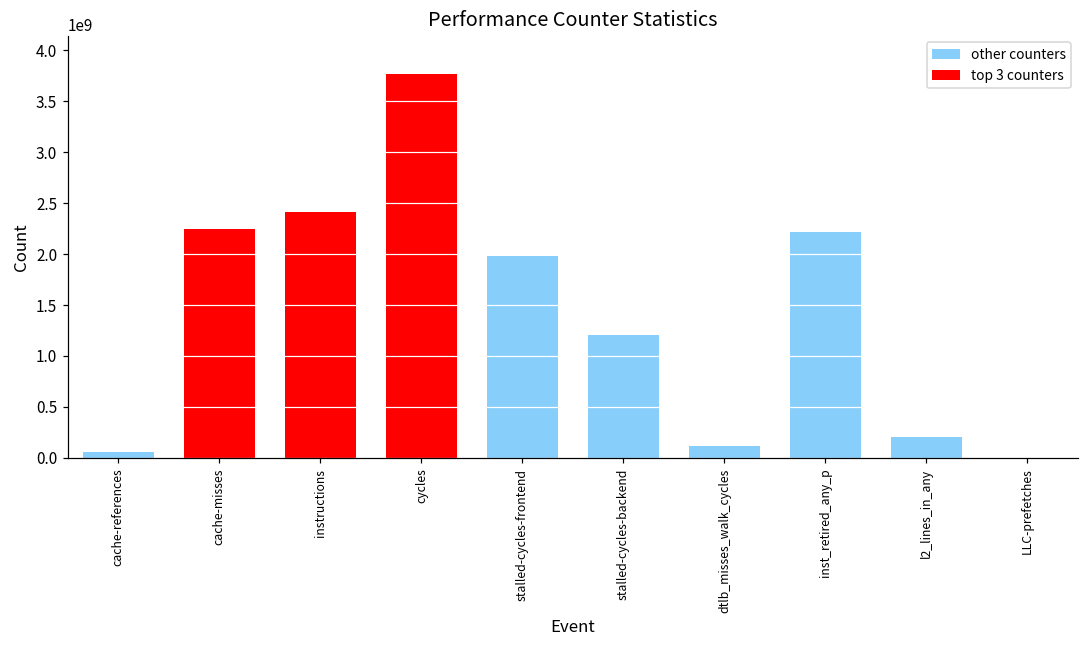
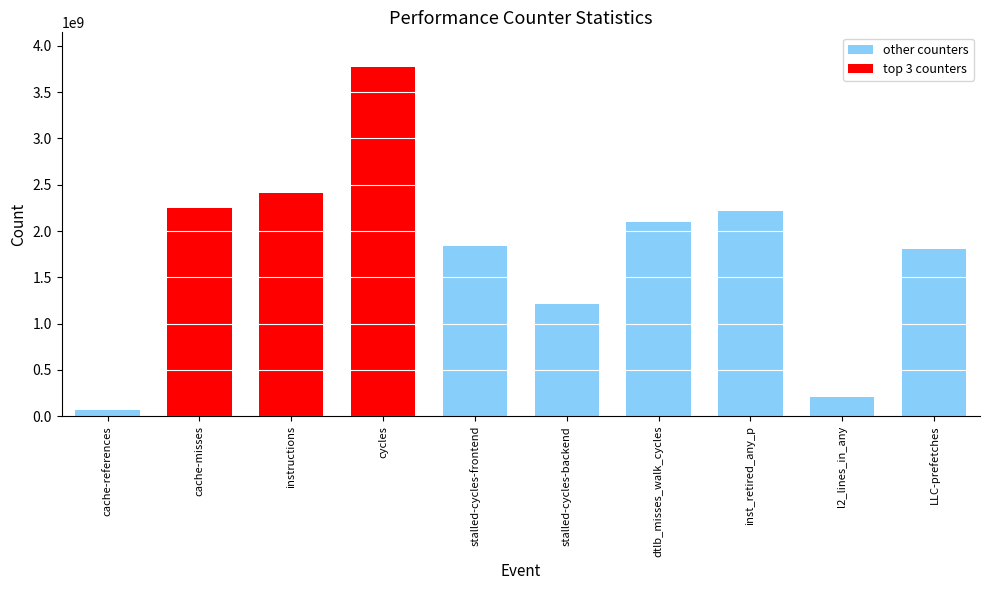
stalled-cycles-frontend: 2000000000 -> 1800000000
dtlb_misses_walk_cycles: 100000000 -> 2100000000
LLC-prefetches: 0 -> 1800000000
